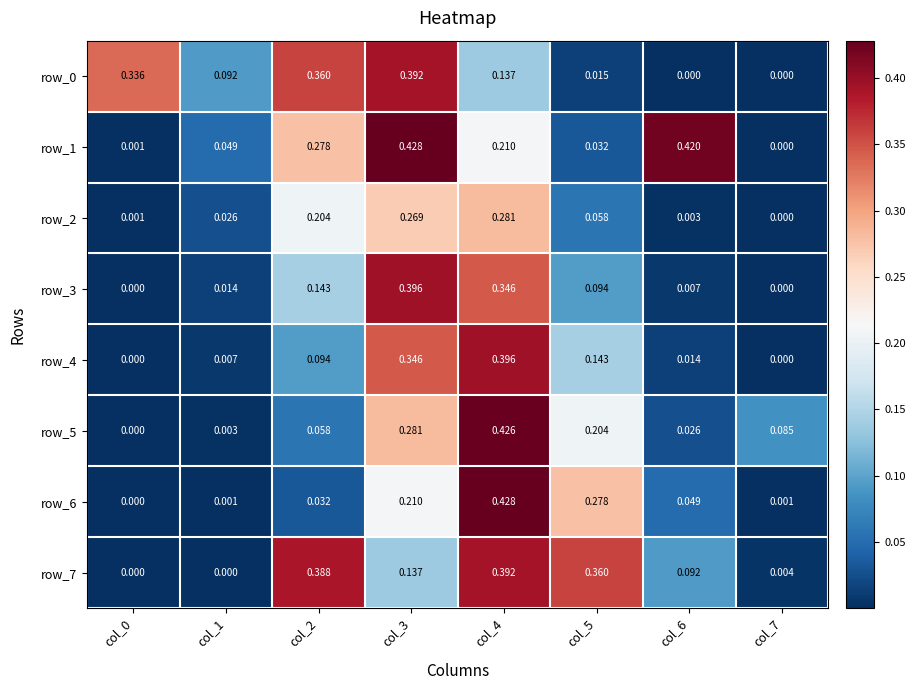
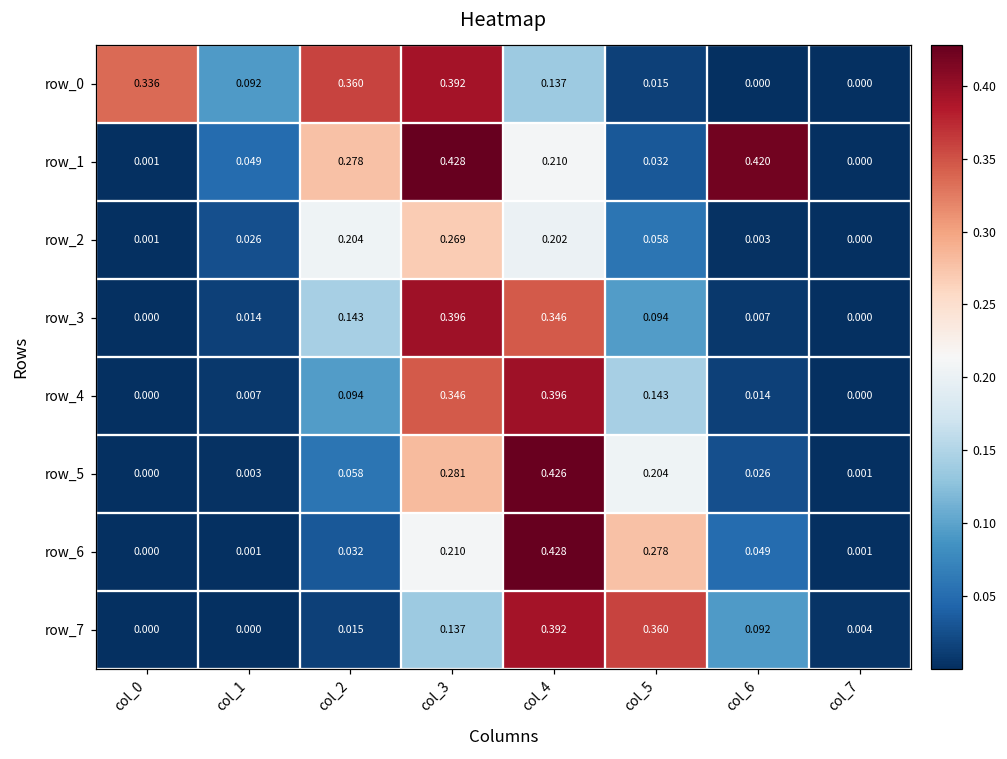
row_2, col_4: 0.281 -> 0.202
row_5, col_7: 0.085 -> 0.001
row_7, col_2: 0.388 -> 0.015
